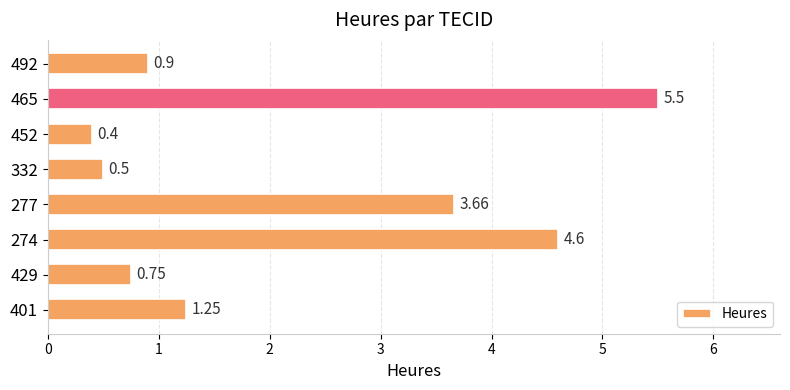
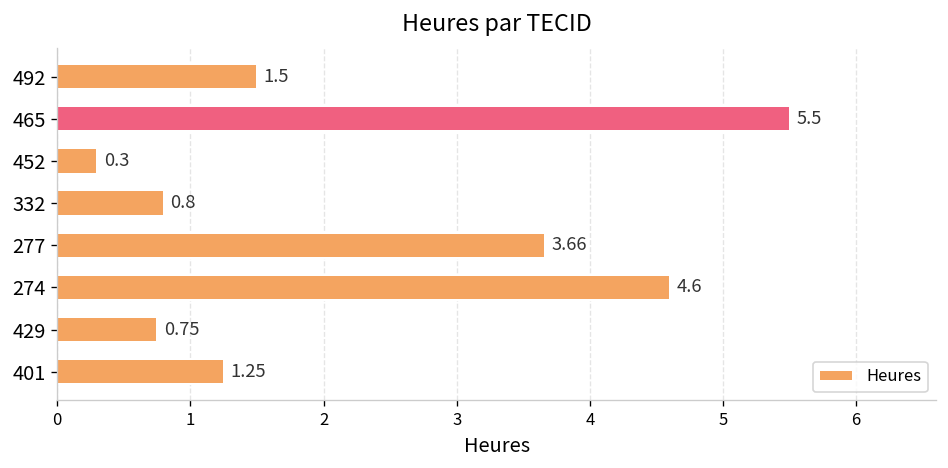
492: 0.9 -> 1.5
452: 0.4 -> 0.3
332: 0.5 -> 0.8
